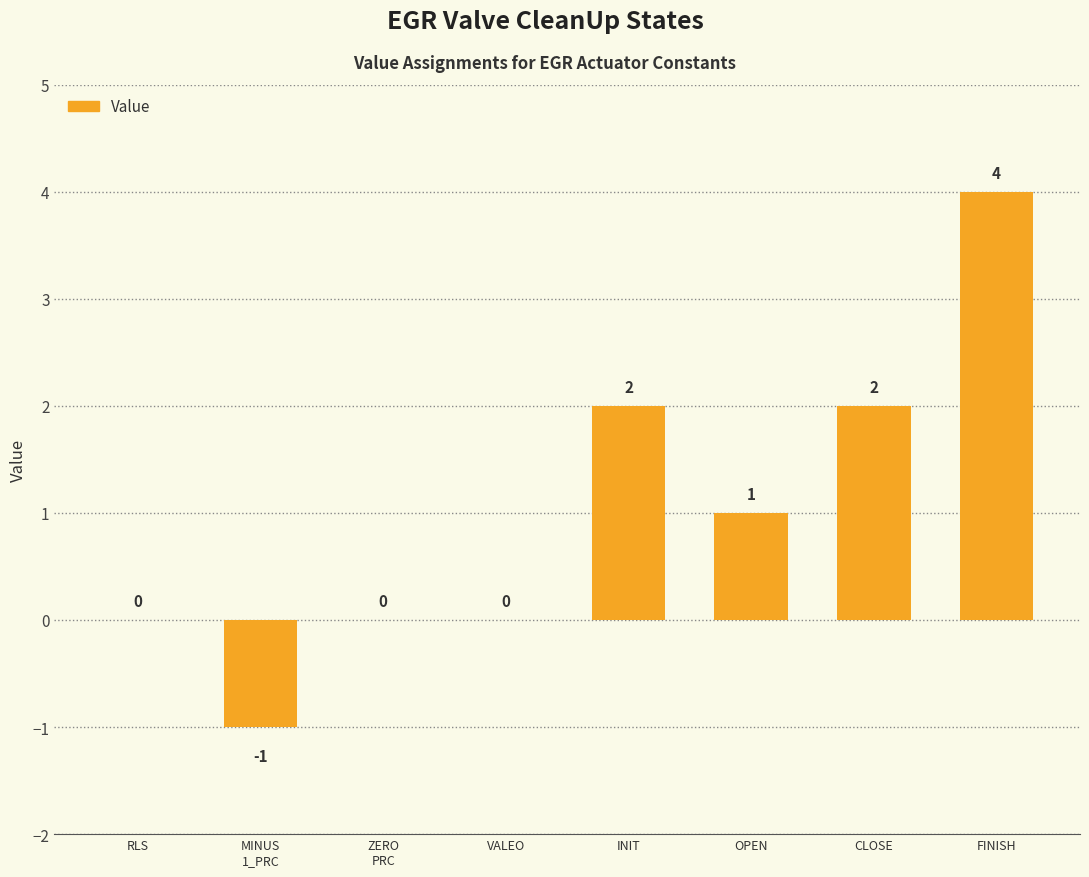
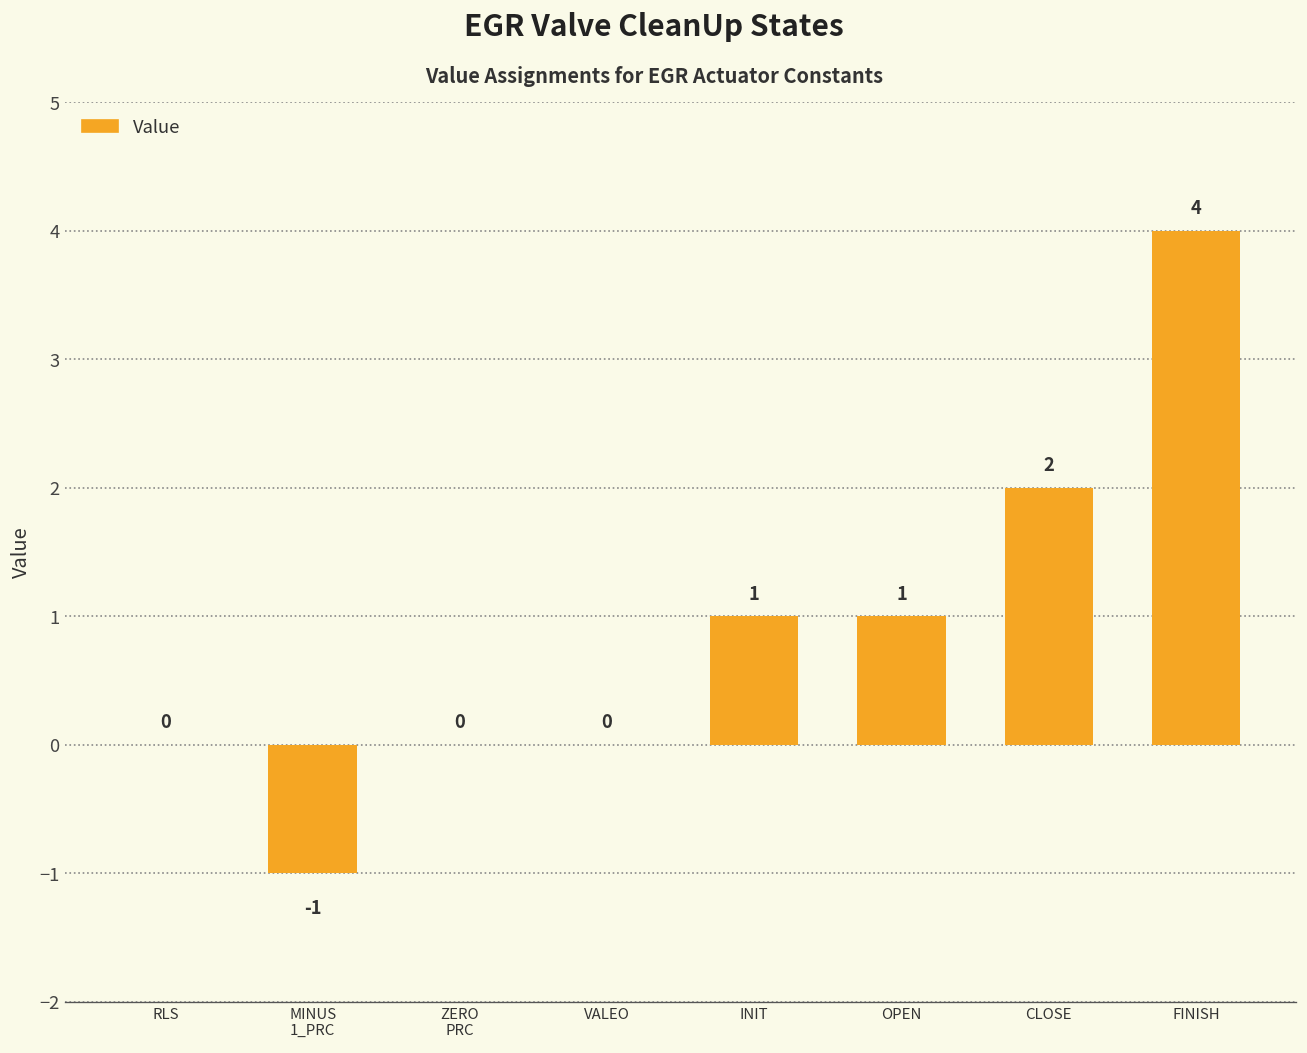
INIT: 2 -> 1
